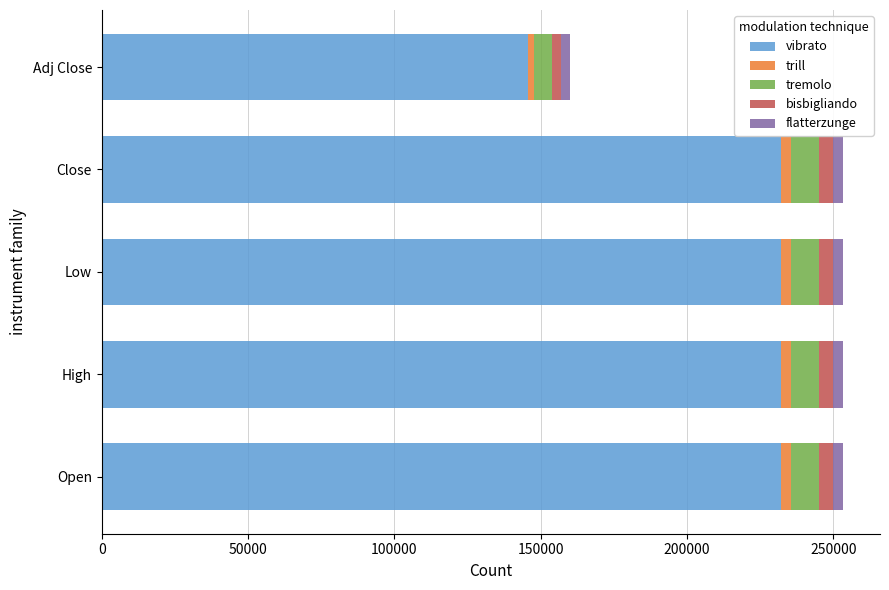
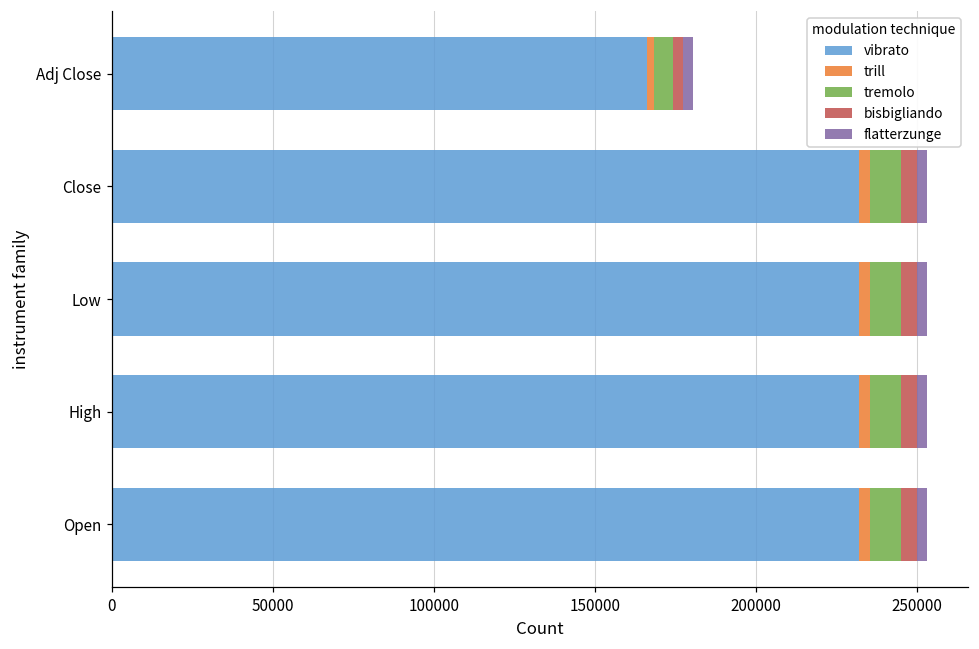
vibrato, Adj Close: 146000 -> 166000
